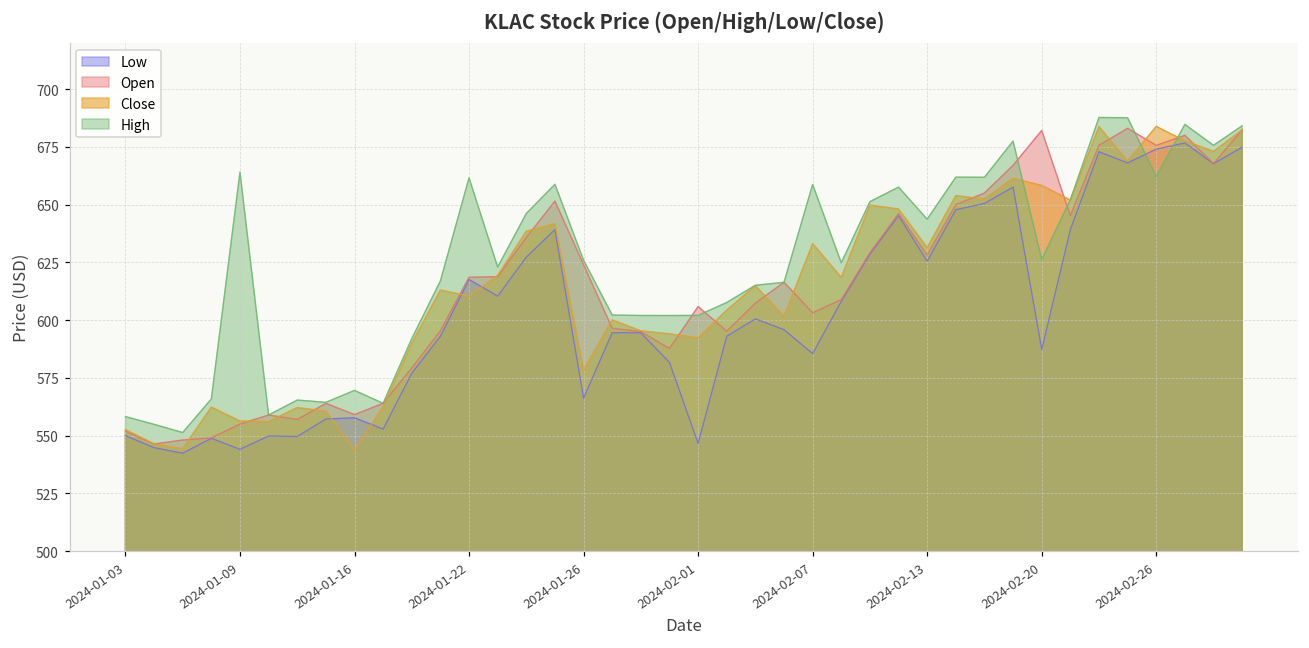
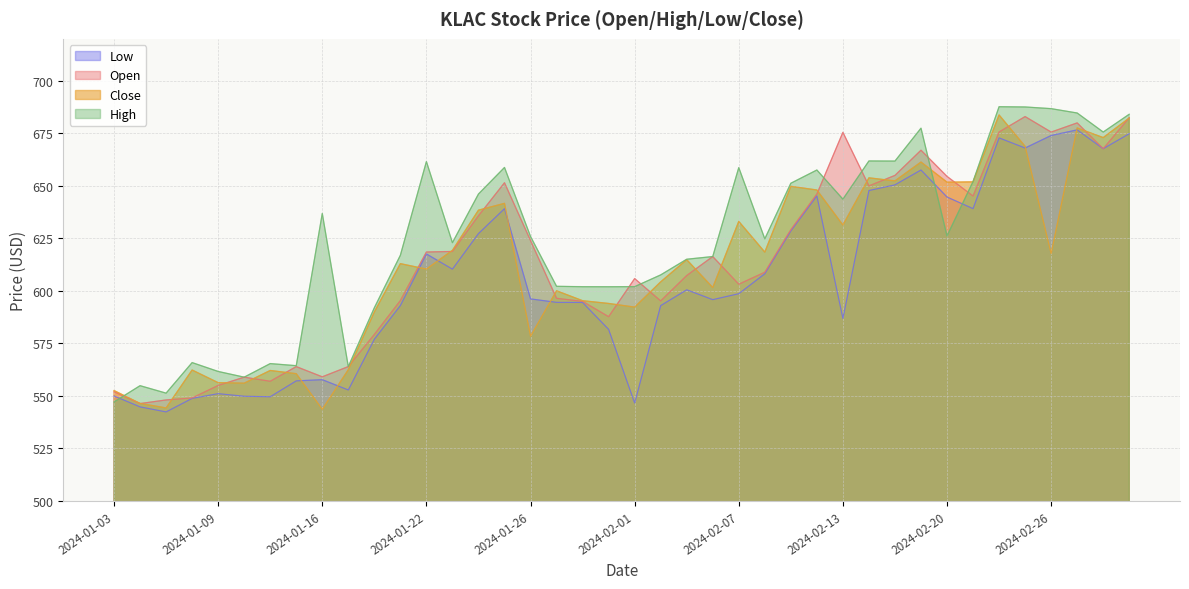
High, 2024-01-03: 558 -> 547
Low, 2024-01-09: 544 -> 551
High, 2024-01-09: 664 -> 562
High, 2024-01-16: 570 -> 637
Low, 2024-01-26: 566 -> 596
Low, 2024-02-07: 586 -> 599
Low, 2024-02-13: 626 -> 587
Open, 2024-02-13: 628 -> 676
Low, 2024-02-20: 587 -> 645
Open, 2024-02-20: 682 -> 655
Close, 2024-02-20: 658 -> 652
Close, 2024-02-26: 684 -> 618
High, 2024-02-26: 662 -> 687
